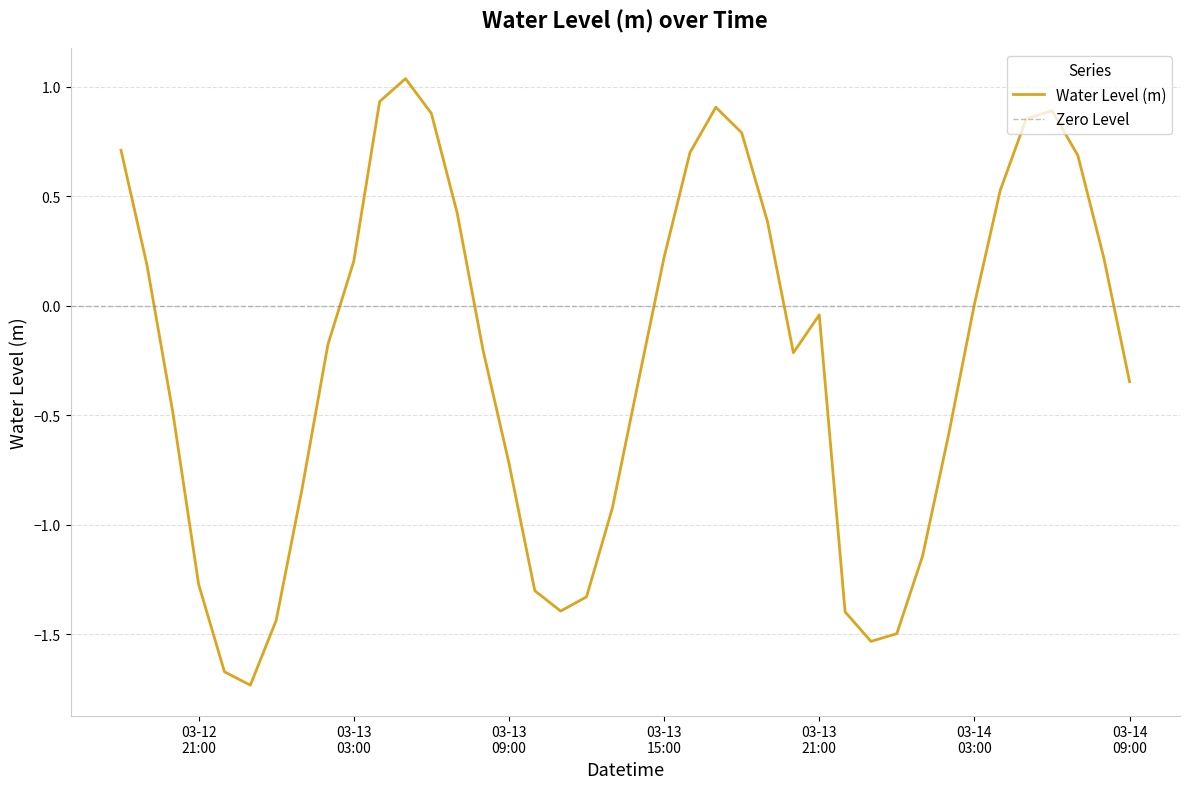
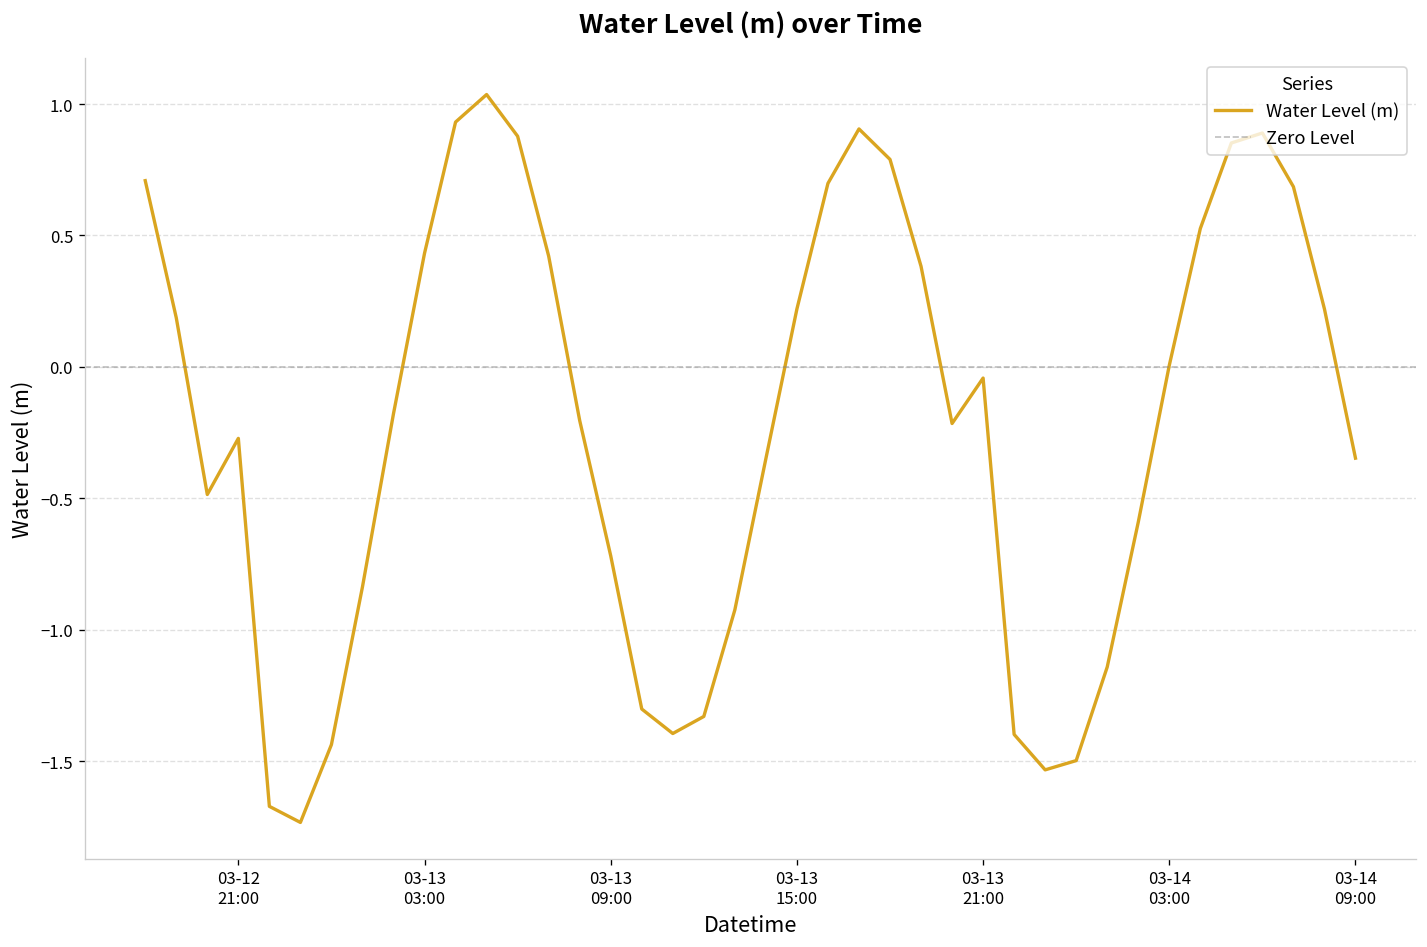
03-12 21:00: -1.27 -> -0.27
03-13 03:00: 0.20 -> 0.43
